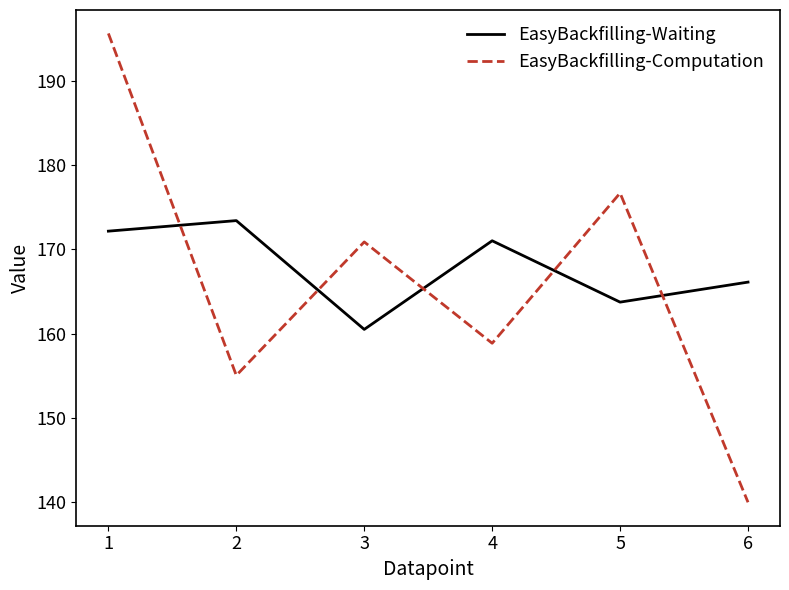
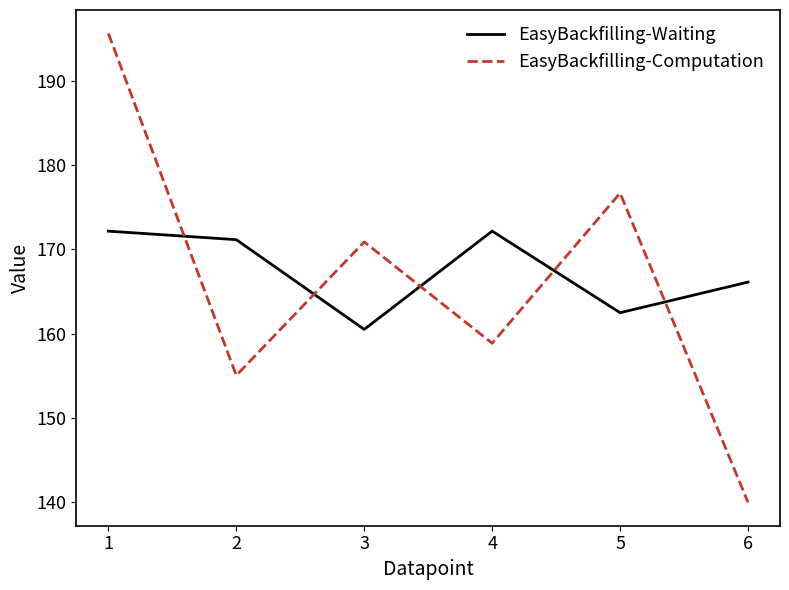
EasyBackfilling-Waiting, 2: 173 -> 171
EasyBackfilling-Waiting, 4: 171 -> 172
EasyBackfilling-Waiting, 5: 164 -> 162
